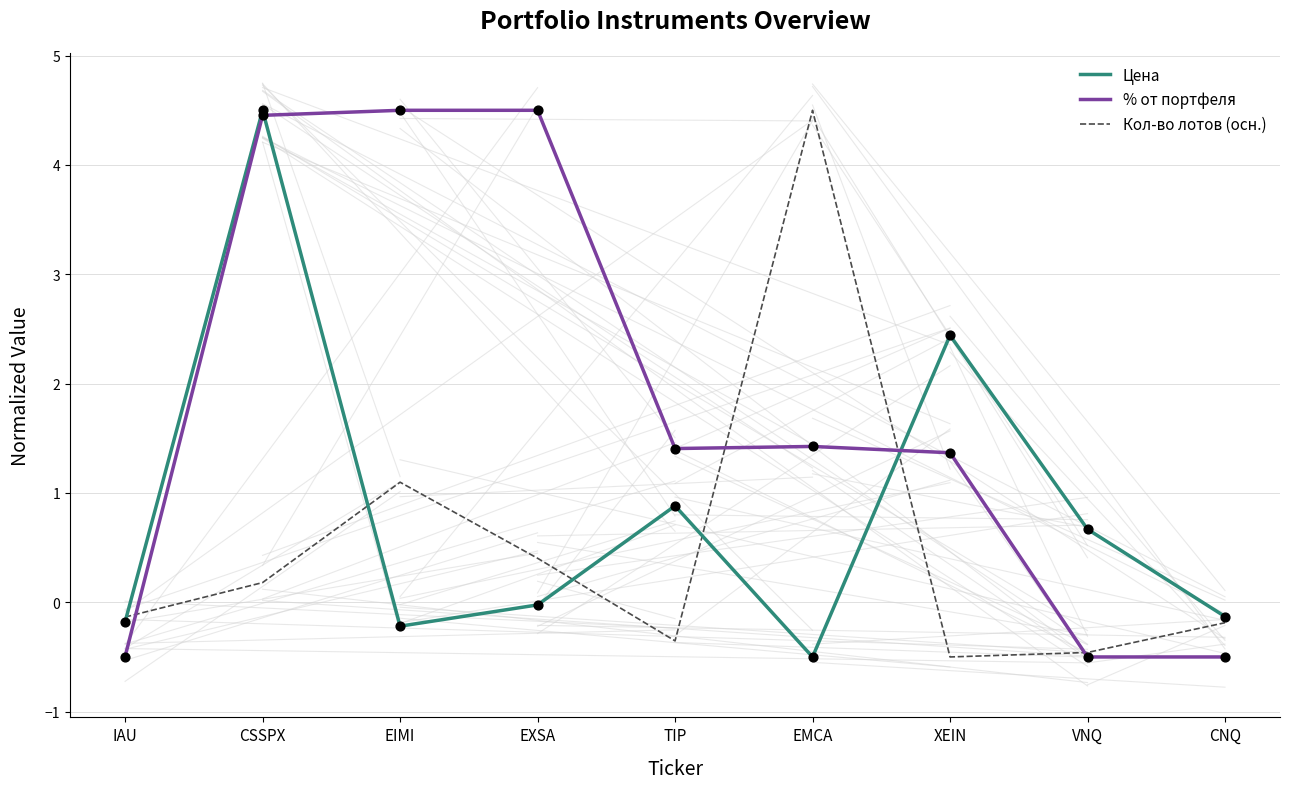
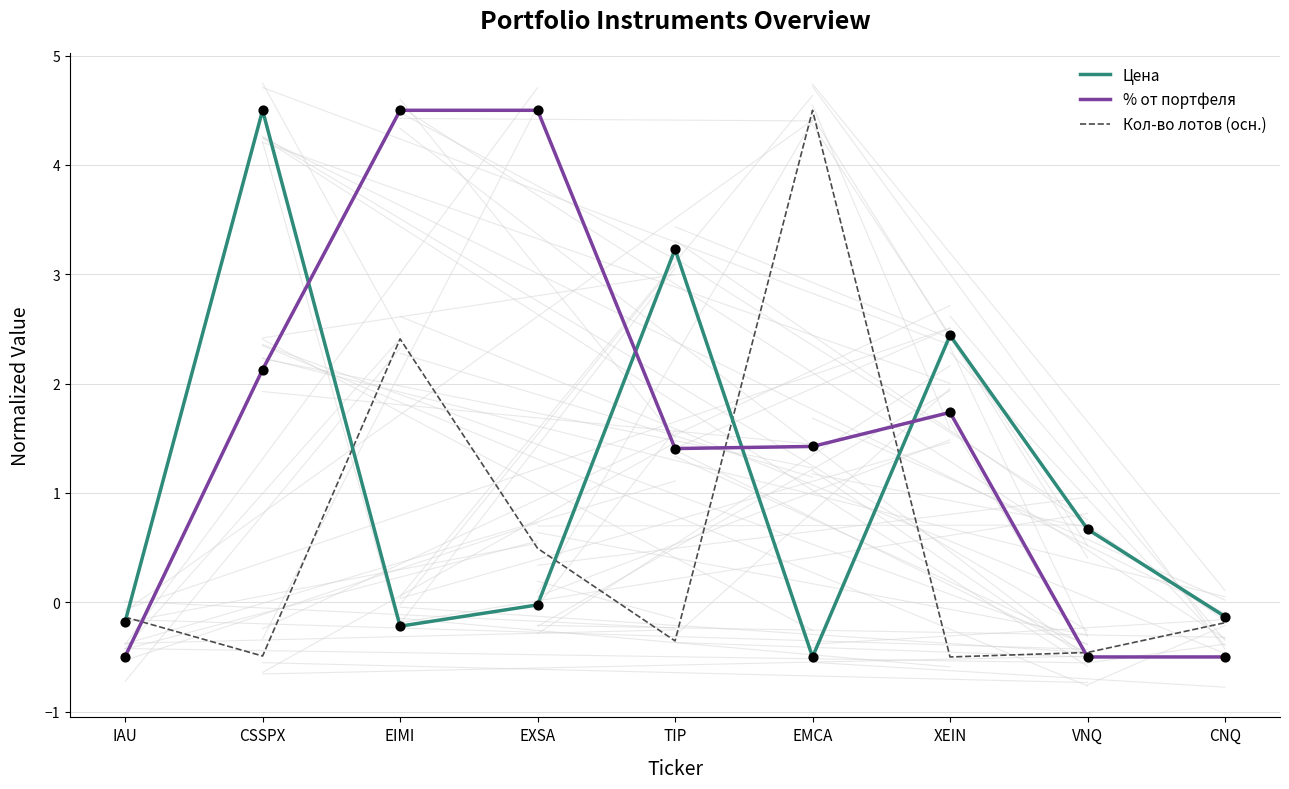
% от портфеля, CSSPX: 4.45 -> 2.13
Кол-во лотов (осн.), CSSPX: 0.18 -> -0.49
Кол-во лотов (осн.), EIMI: 1.10 -> 2.41
Кол-во лотов (осн.), EXSA: 0.40 -> 0.49
Цена, TIP: 0.88 -> 3.23
% от портфеля, XEIN: 1.37 -> 1.74
